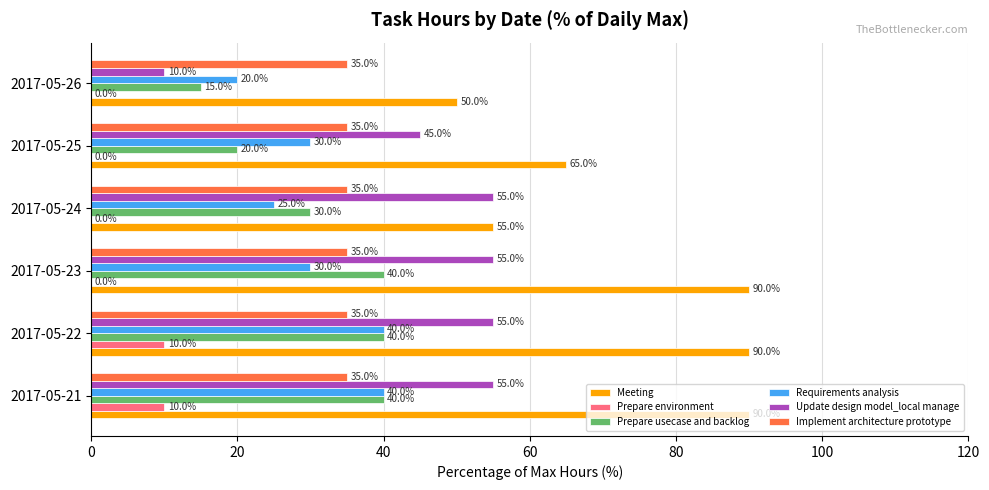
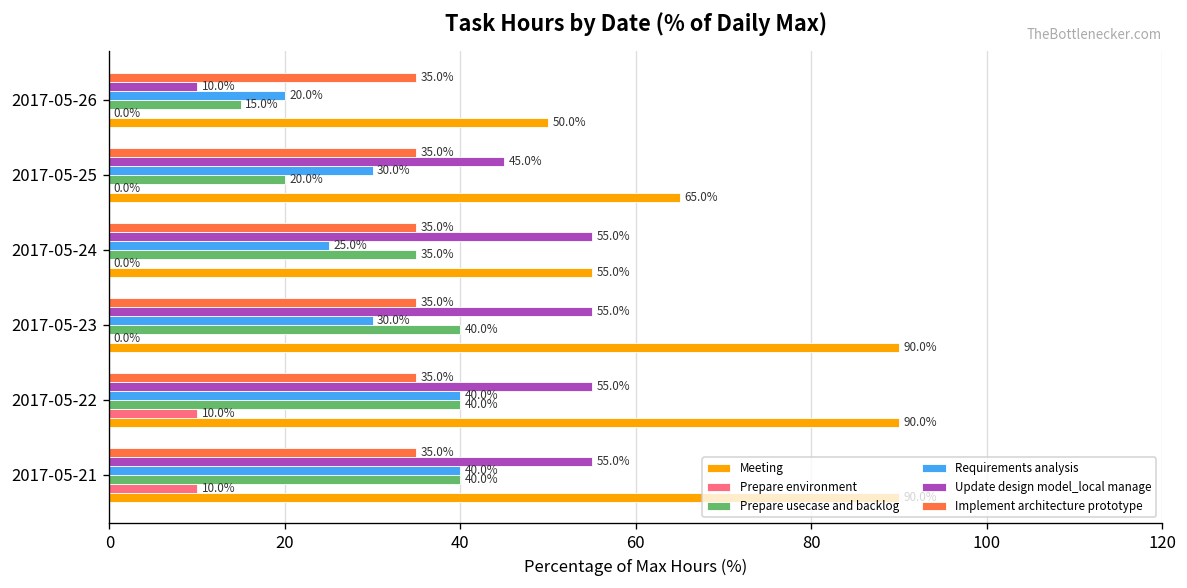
Prepare usecase and backlog, 2017-05-24: 30.0% -> 35.0%
